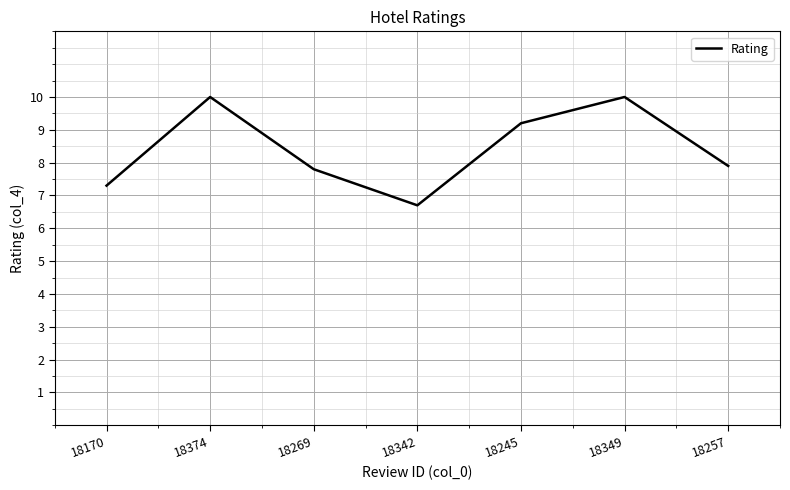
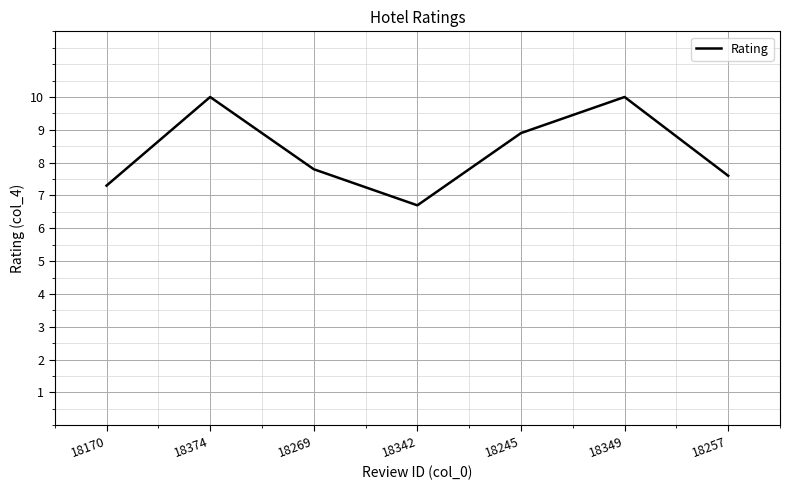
18245: 9.2 -> 8.9
18257: 7.9 -> 7.6
